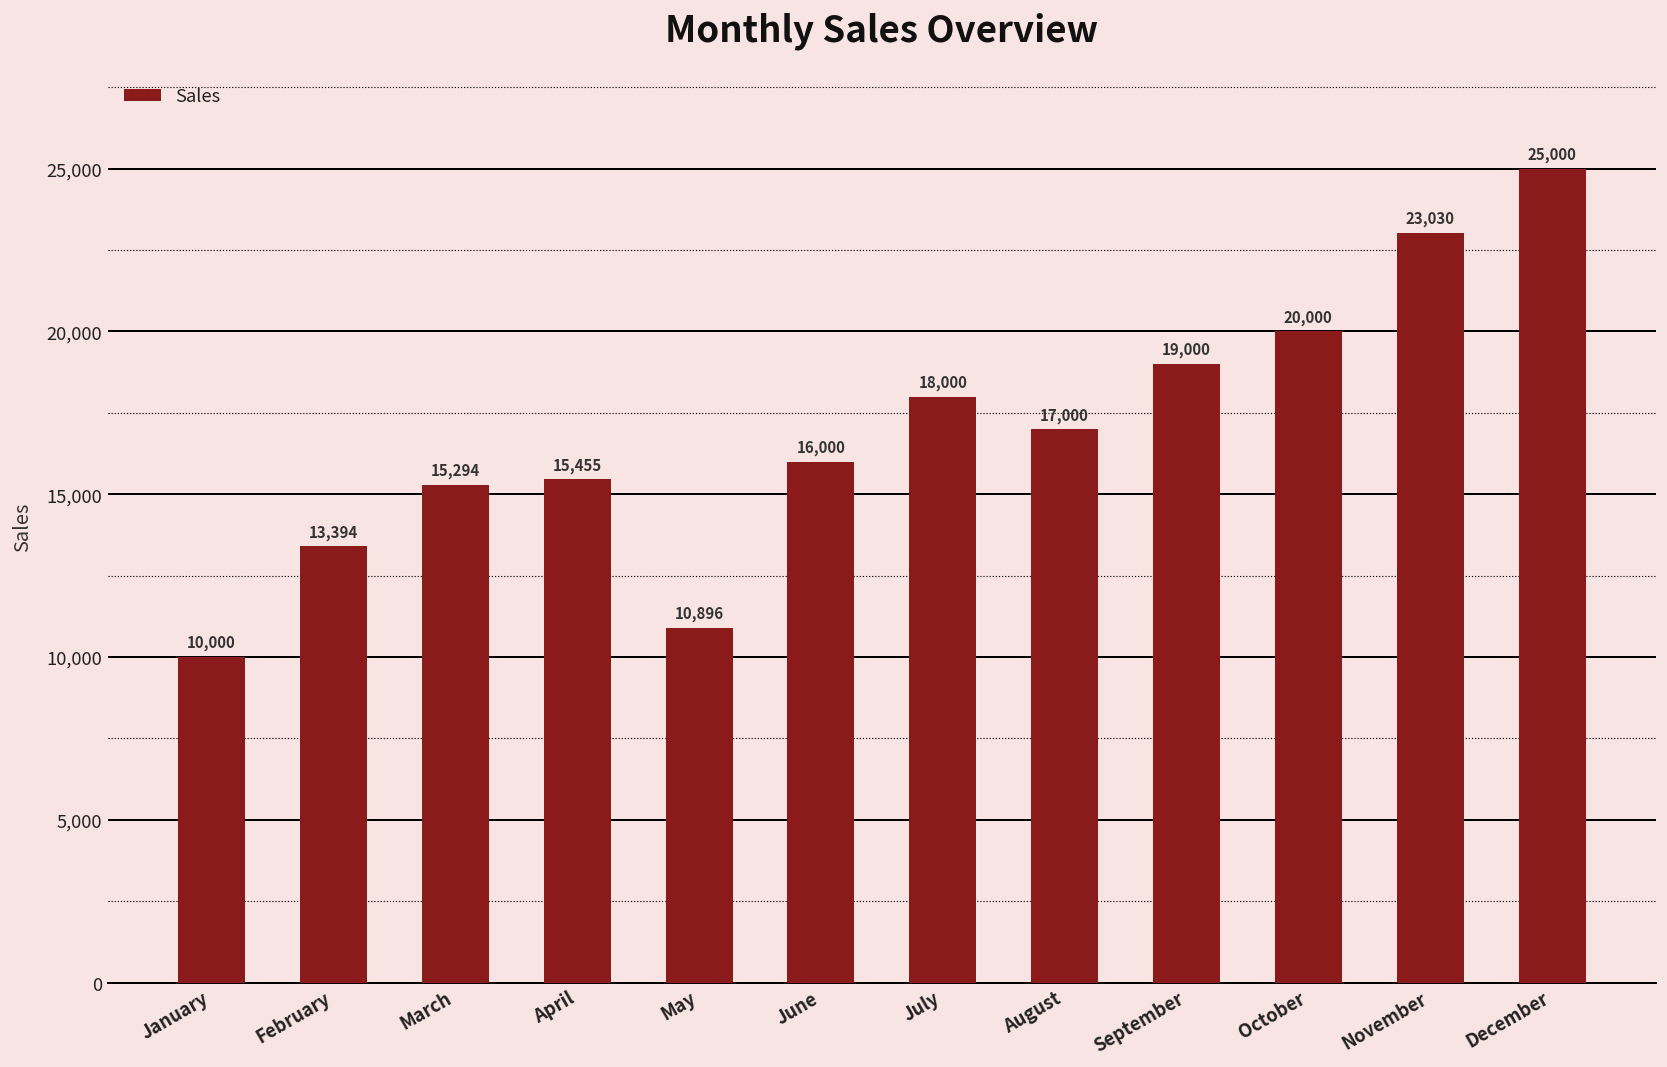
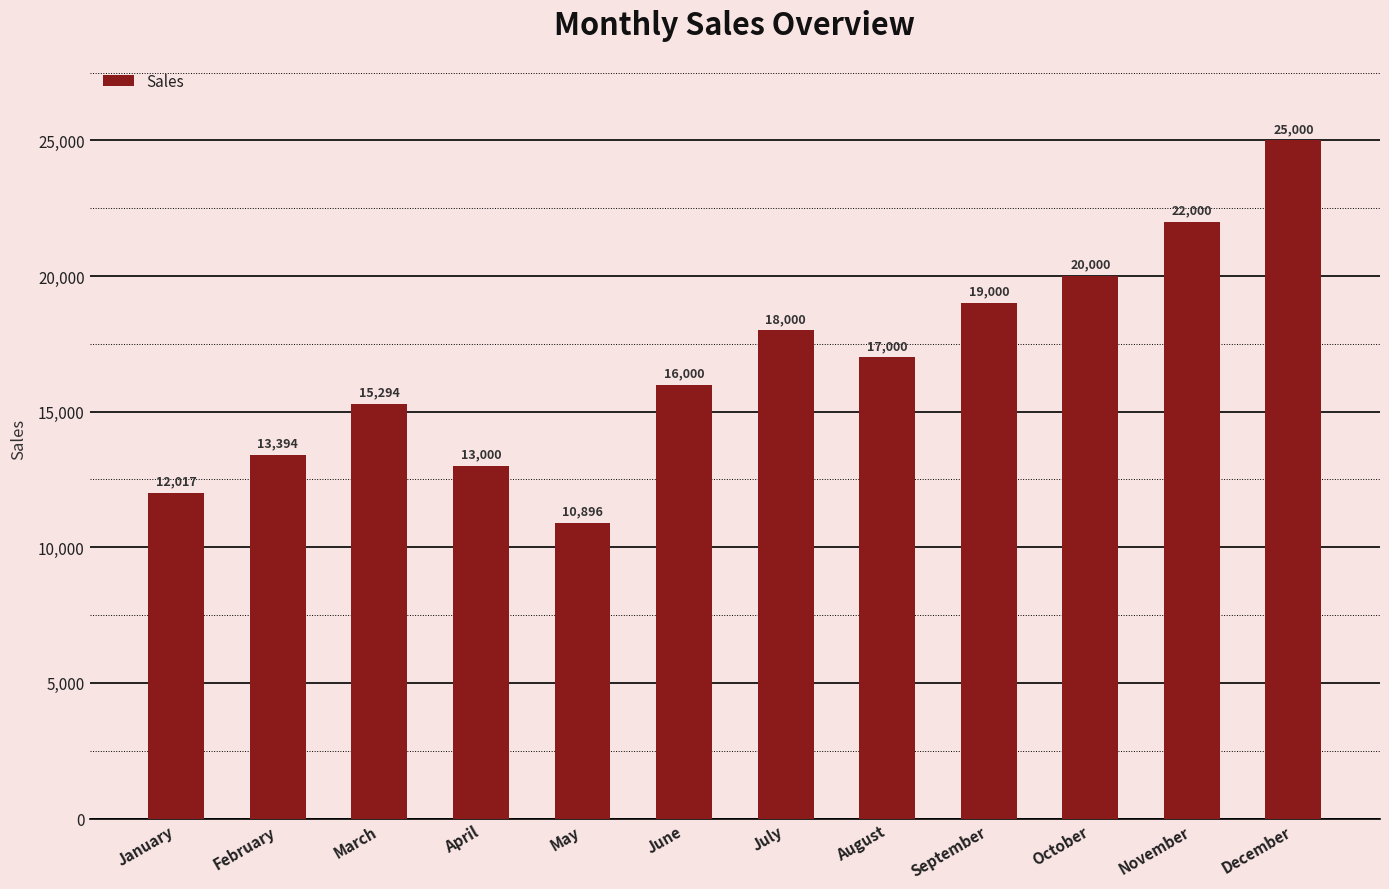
January: 10,000 -> 12,017
April: 15,455 -> 13,000
November: 23,030 -> 22,000
